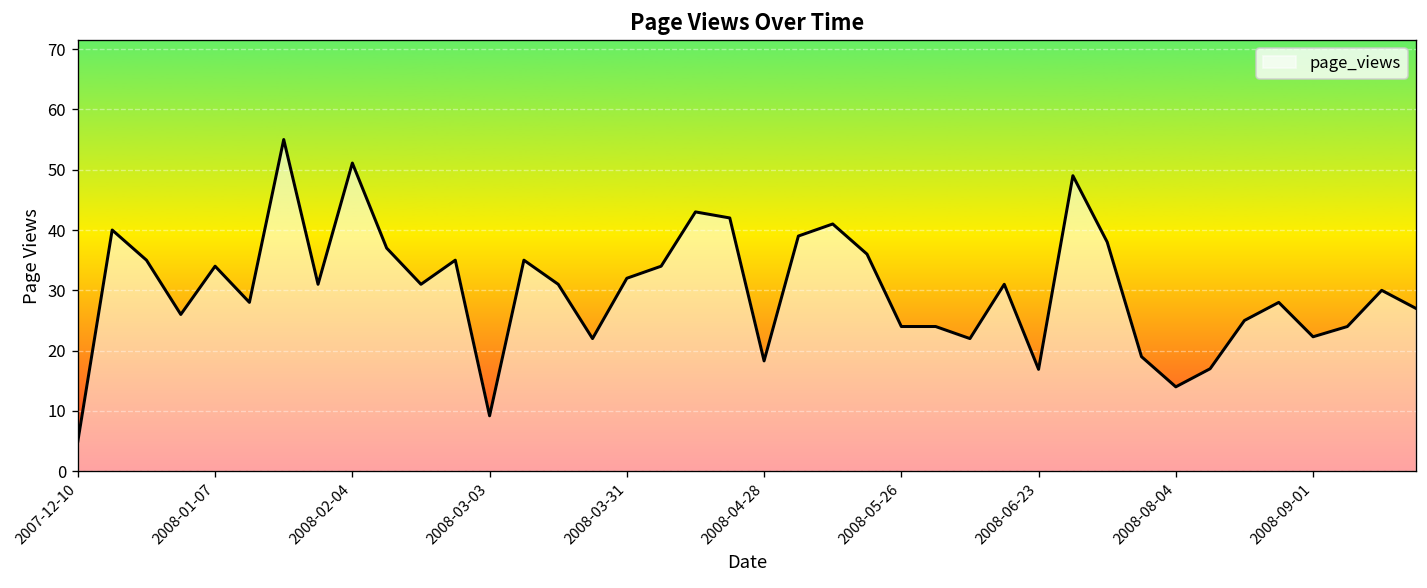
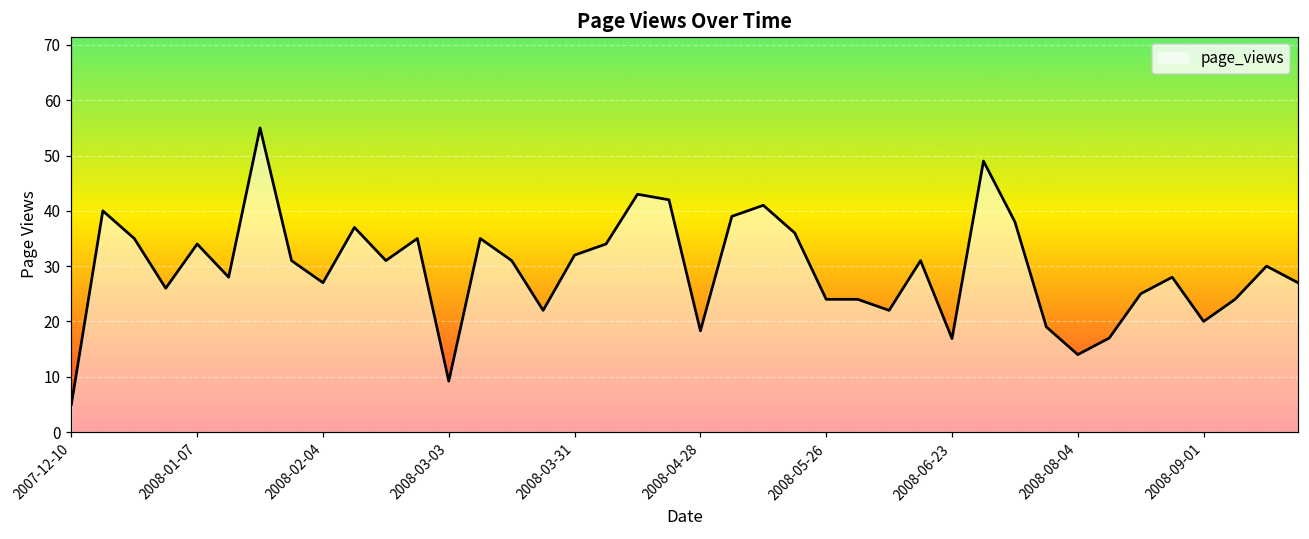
2008-02-04: 51 -> 27
2008-09-01: 22 -> 20
